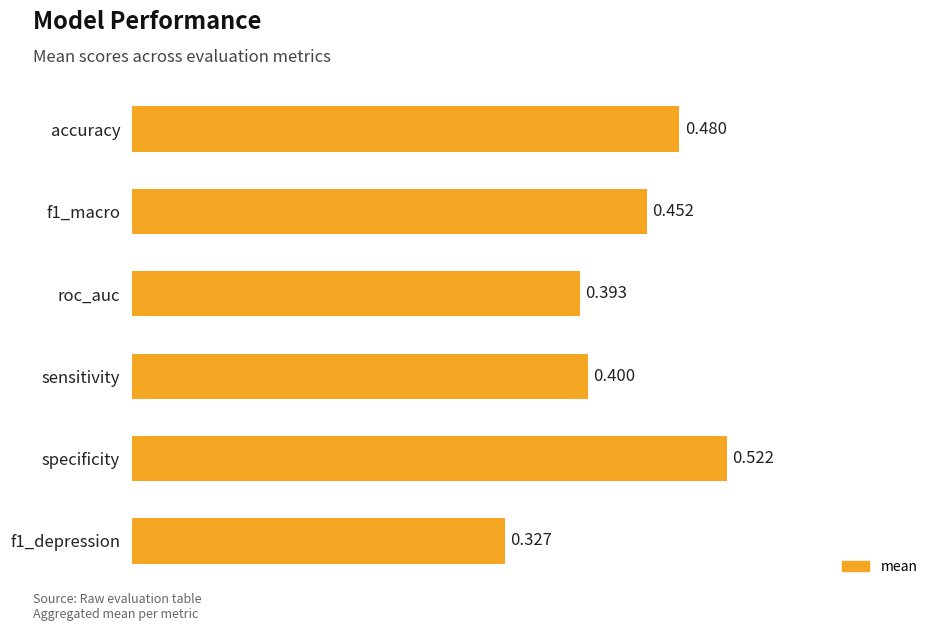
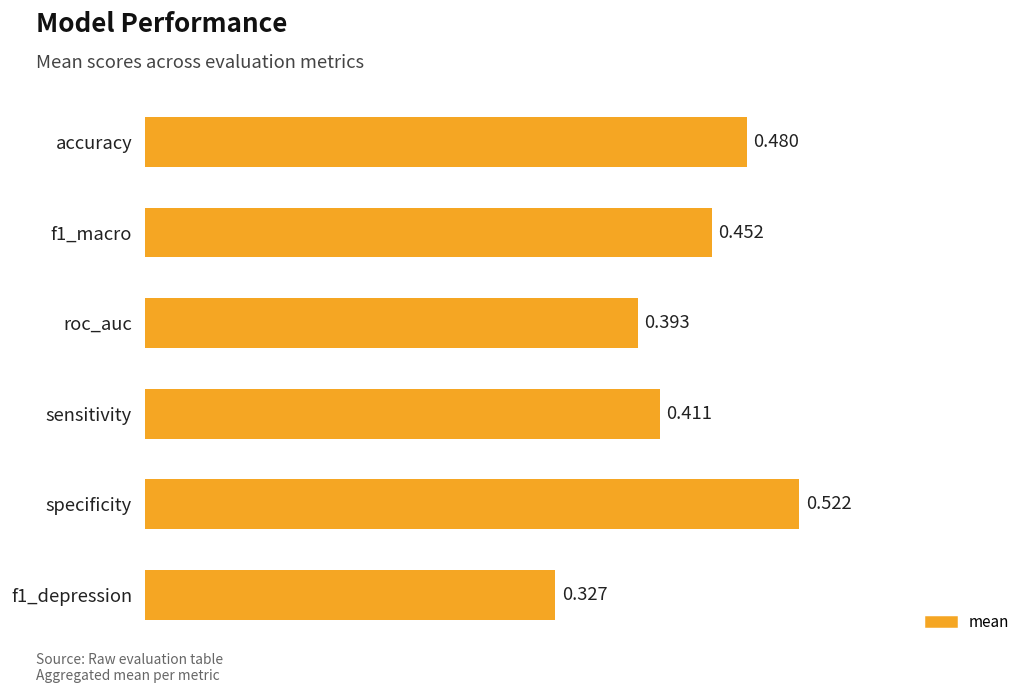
sensitivity: 0.400 -> 0.411
